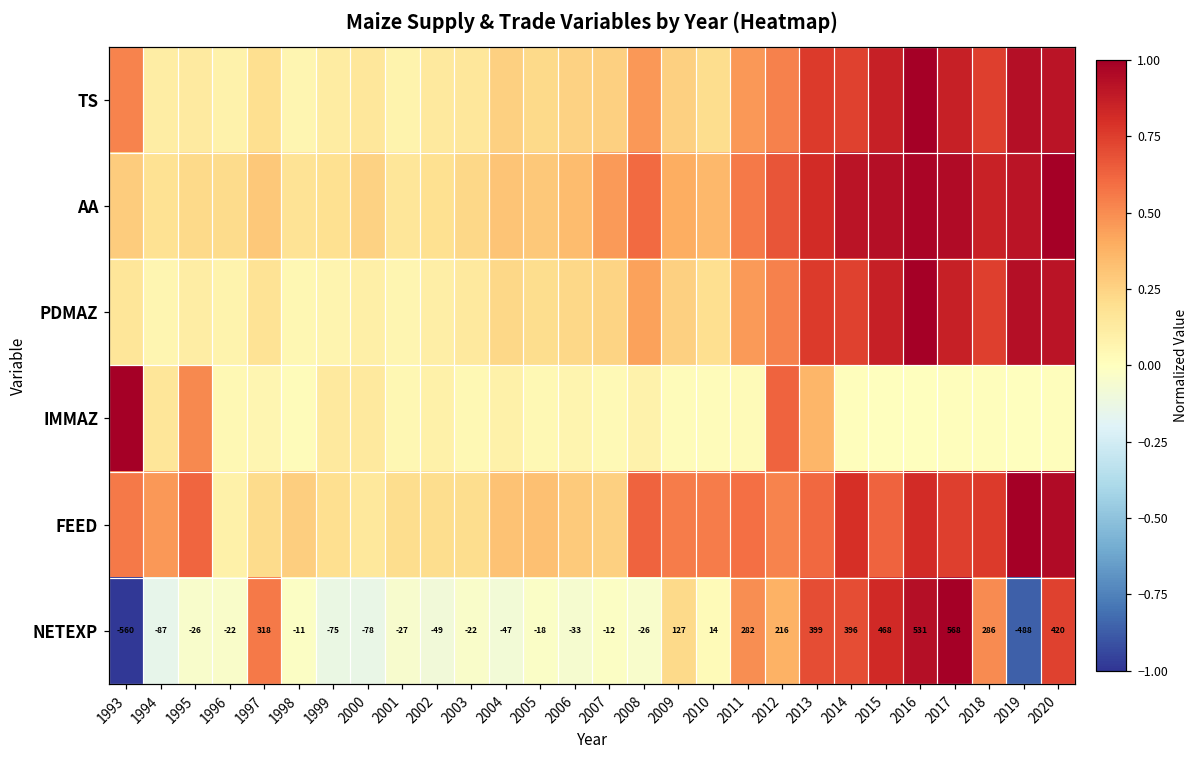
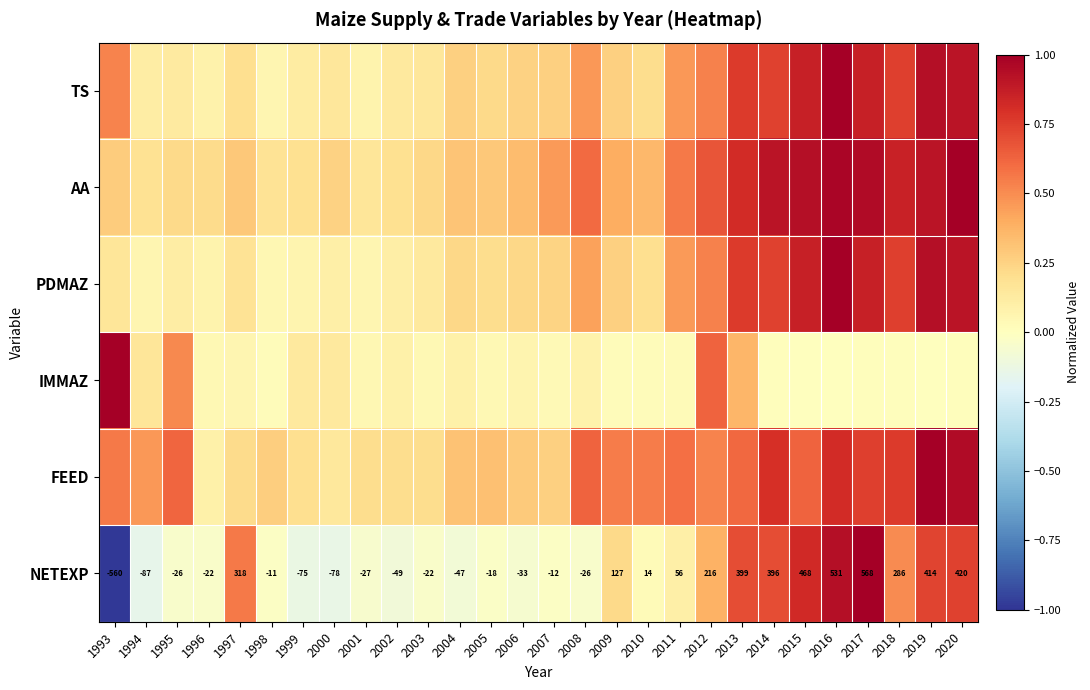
NETEXP, 2011: 282 -> 56
NETEXP, 2019: -488 -> 414
